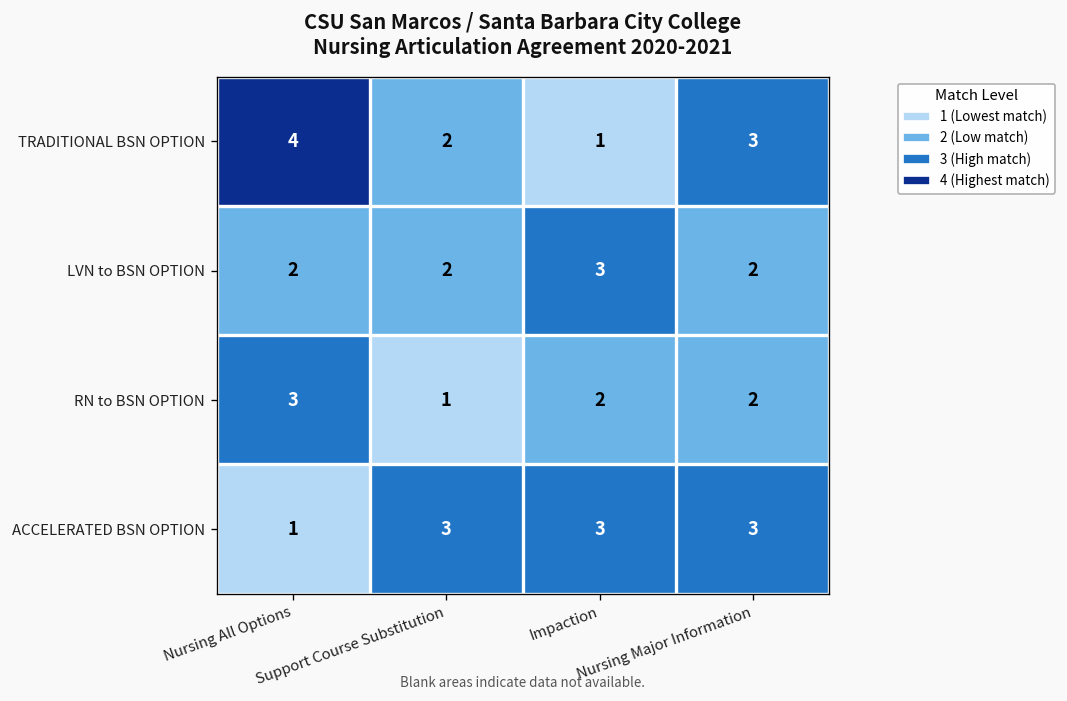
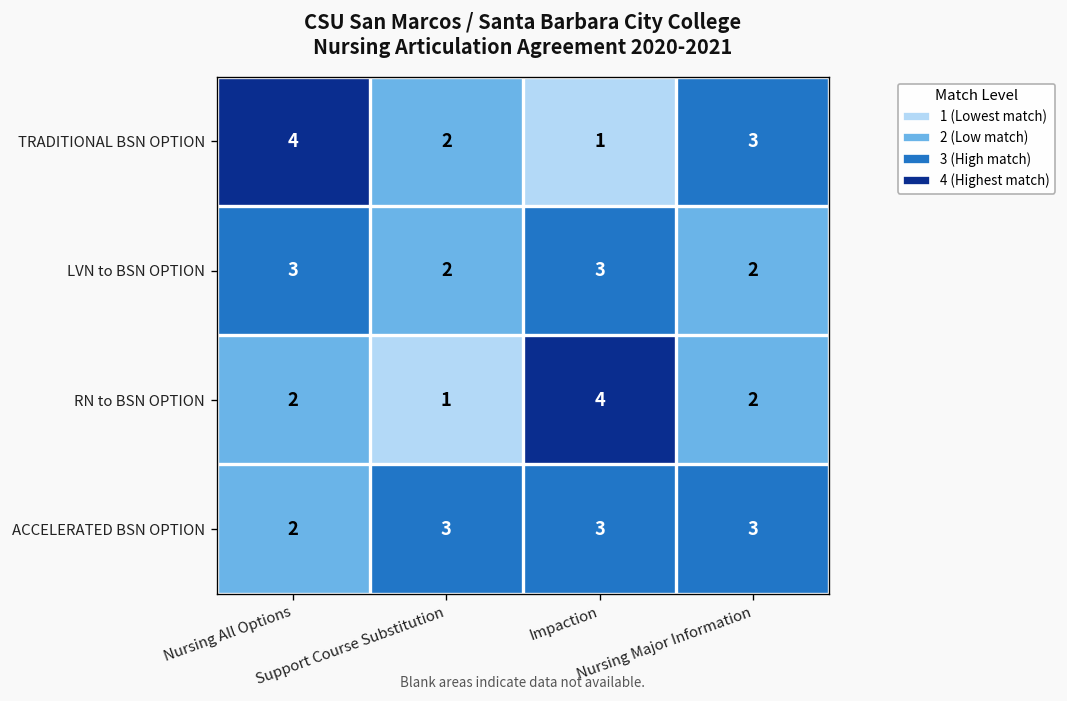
LVN to BSN OPTION, Nursing All Options: 2 -> 3
RN to BSN OPTION, Nursing All Options: 3 -> 2
RN to BSN OPTION, Impaction: 2 -> 4
ACCELERATED BSN OPTION, Nursing All Options: 1 -> 2
